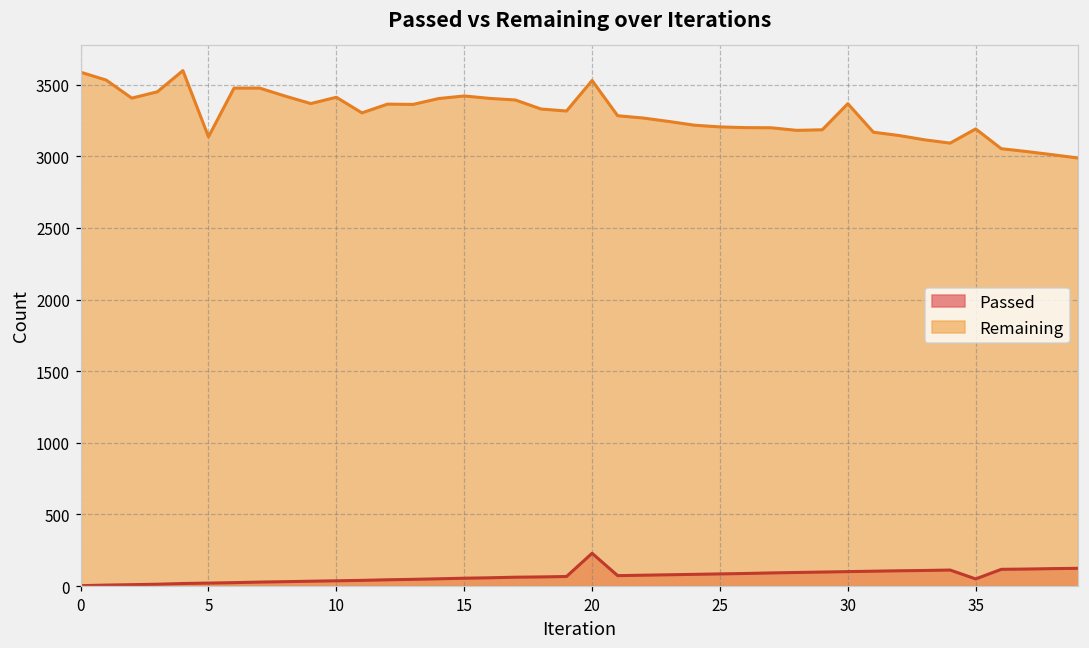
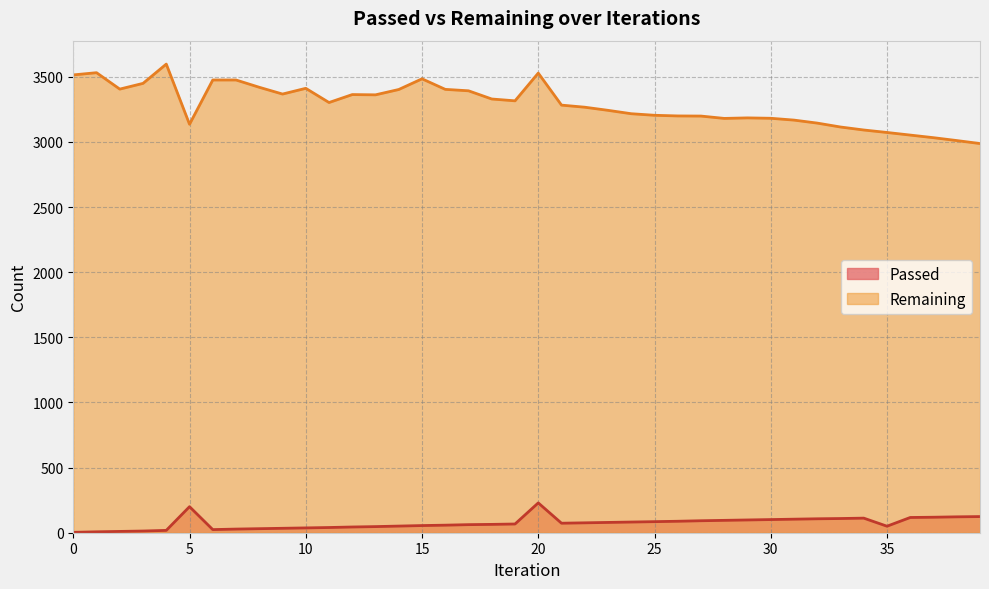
Remaining, 0: 3590 -> 3520
Passed, 5: 20 -> 200
Remaining, 15: 3420 -> 3490
Remaining, 30: 3370 -> 3180
Remaining, 35: 3190 -> 3070
